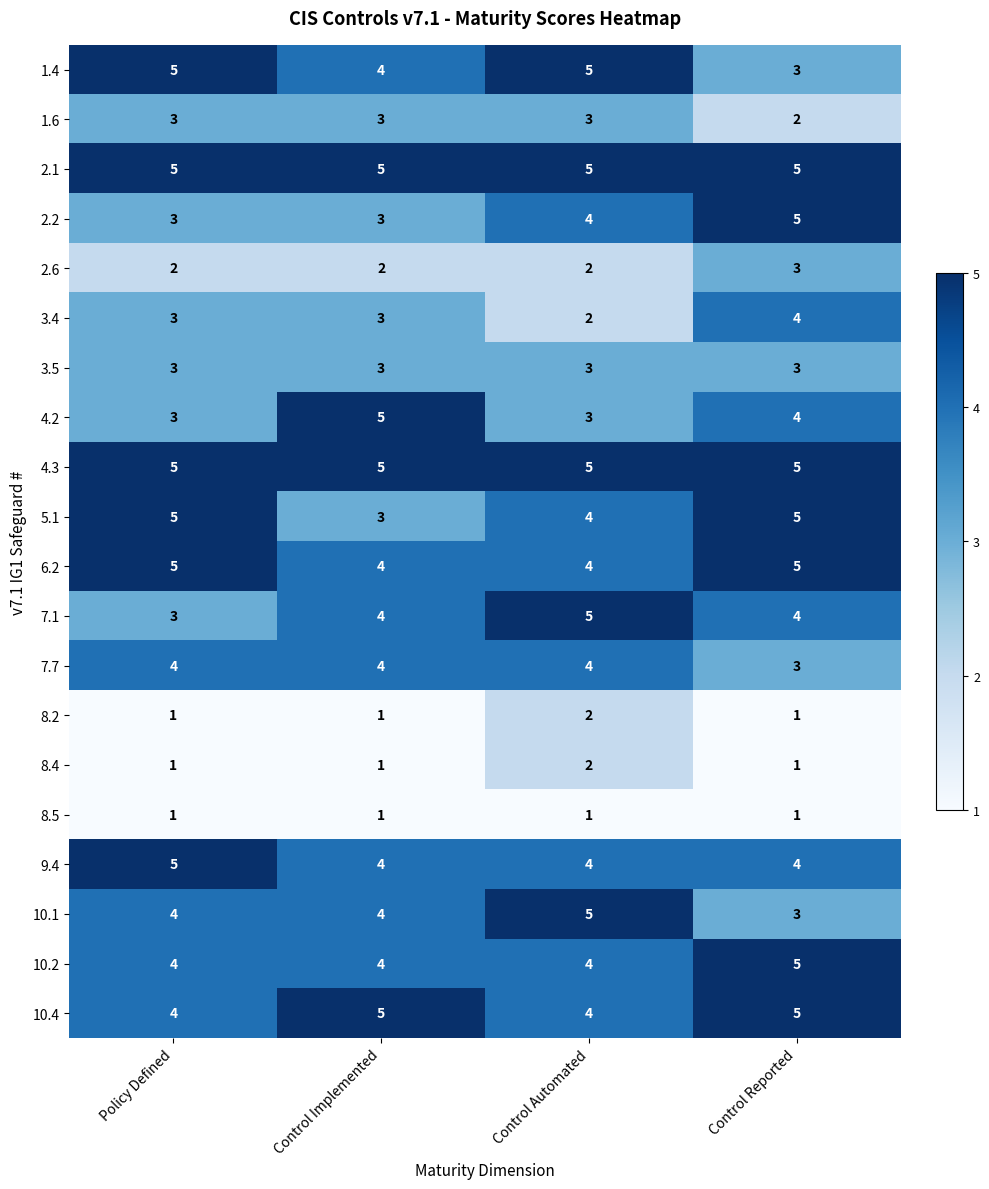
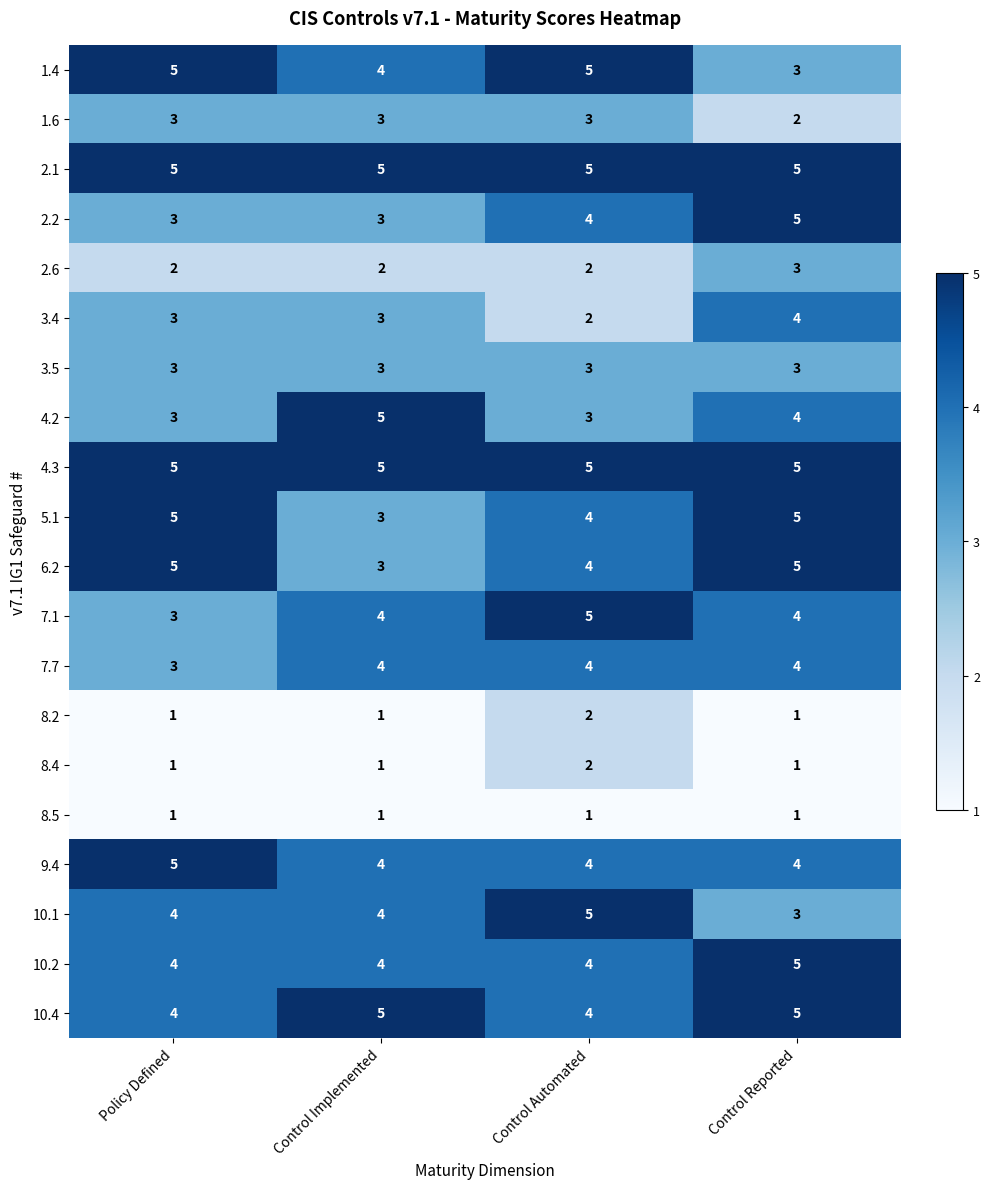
6.2, Control Implemented: 4 -> 3
7.7, Policy Defined: 4 -> 3
7.7, Control Reported: 3 -> 4
